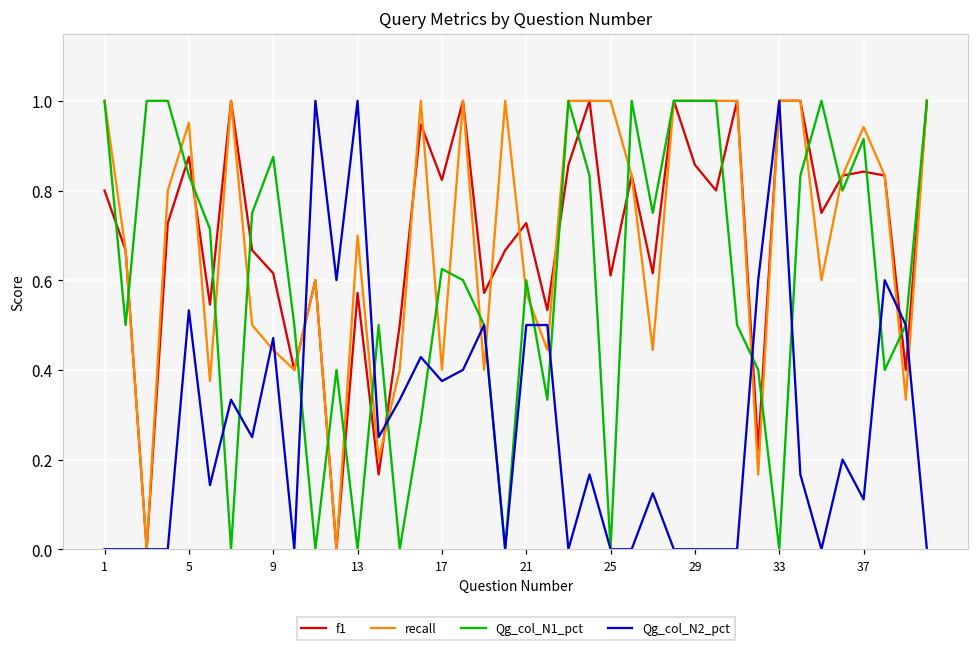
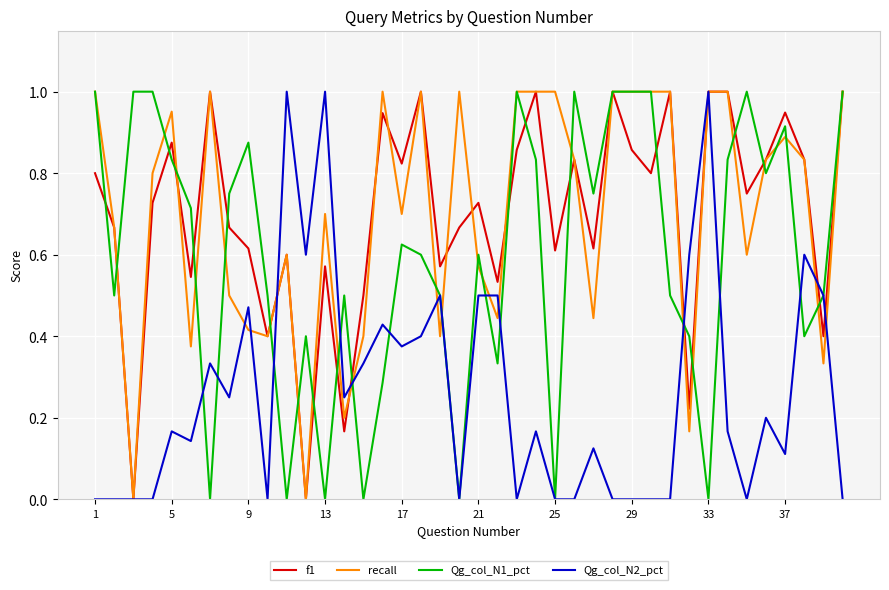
Qg_col_N2_pct, 5: 0.53 -> 0.17
recall, 9: 0.44 -> 0.42
recall, 17: 0.4 -> 0.7
f1, 37: 0.84 -> 0.95
recall, 37: 0.94 -> 0.89
